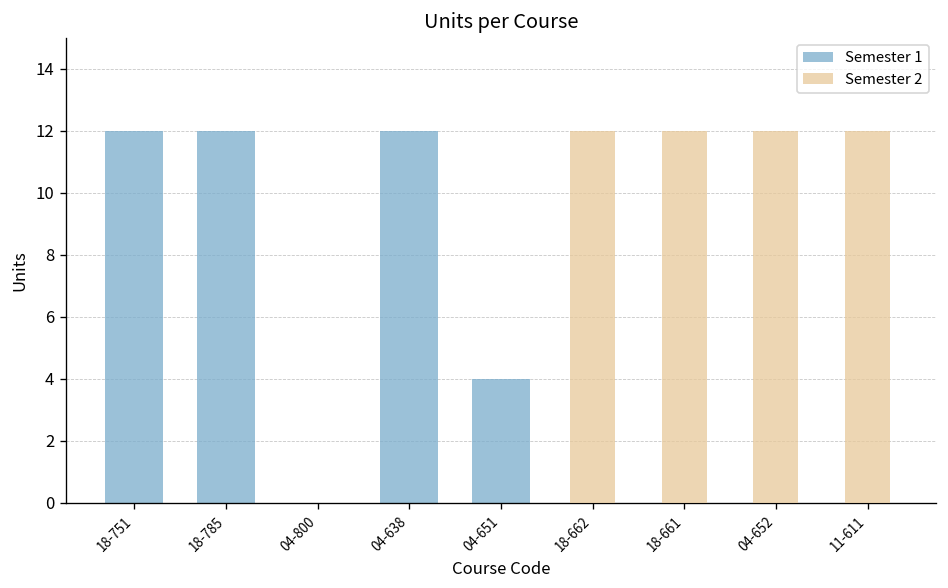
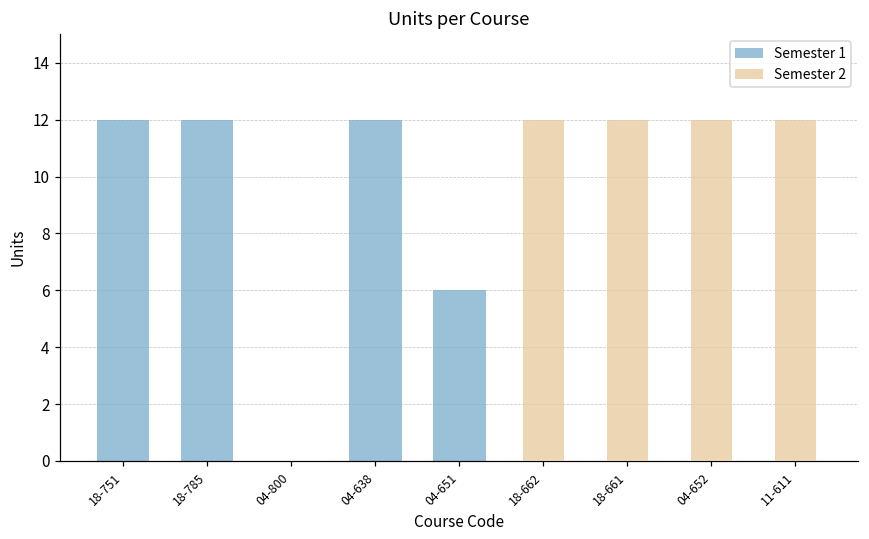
Semester 1, 04-651: 4 -> 6
